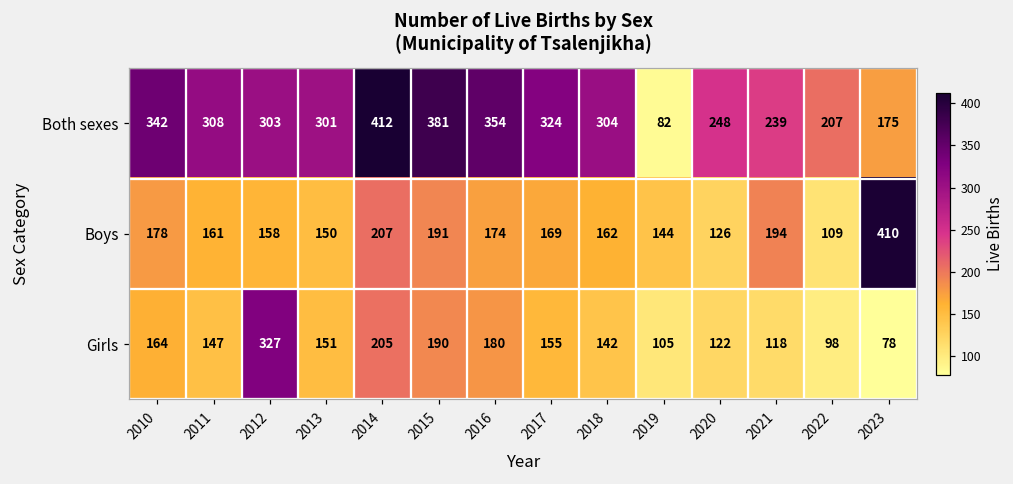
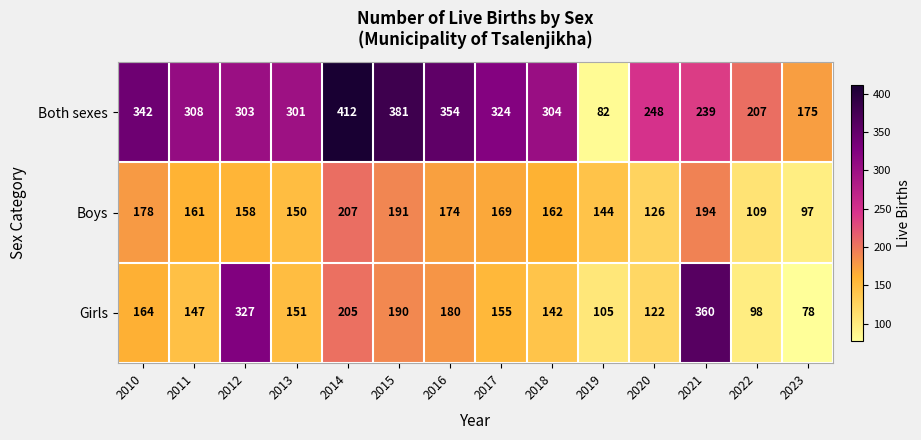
Boys, 2023: 410 -> 97
Girls, 2021: 118 -> 360
